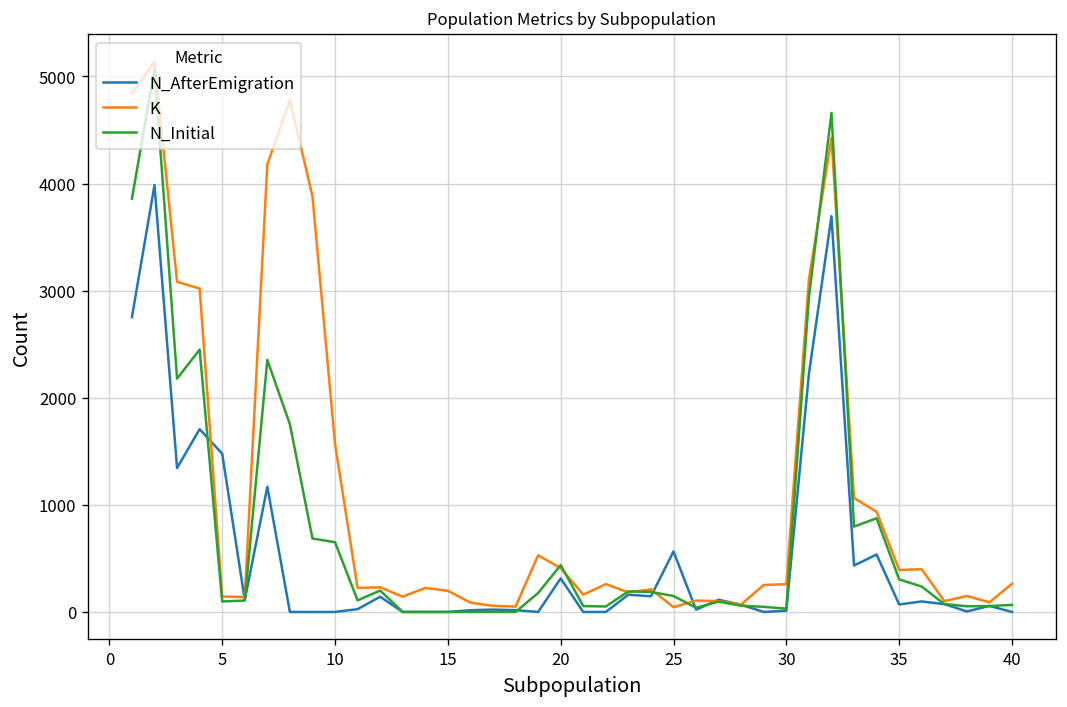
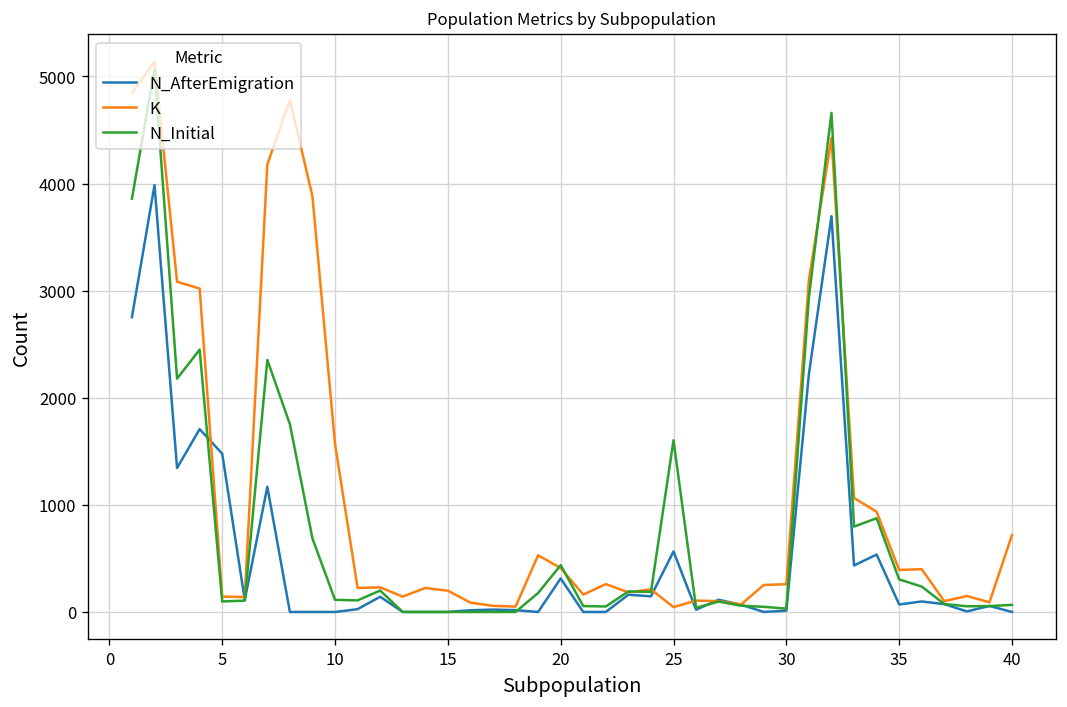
N_Initial, 10: 700 -> 100
N_Initial, 25: 100 -> 1600
K, 40: 300 -> 700
